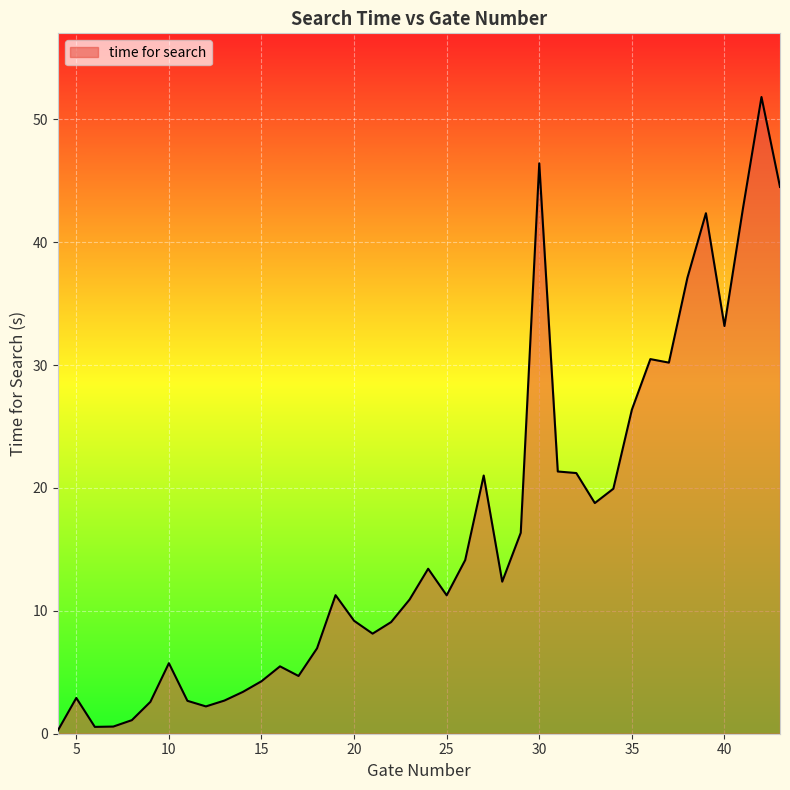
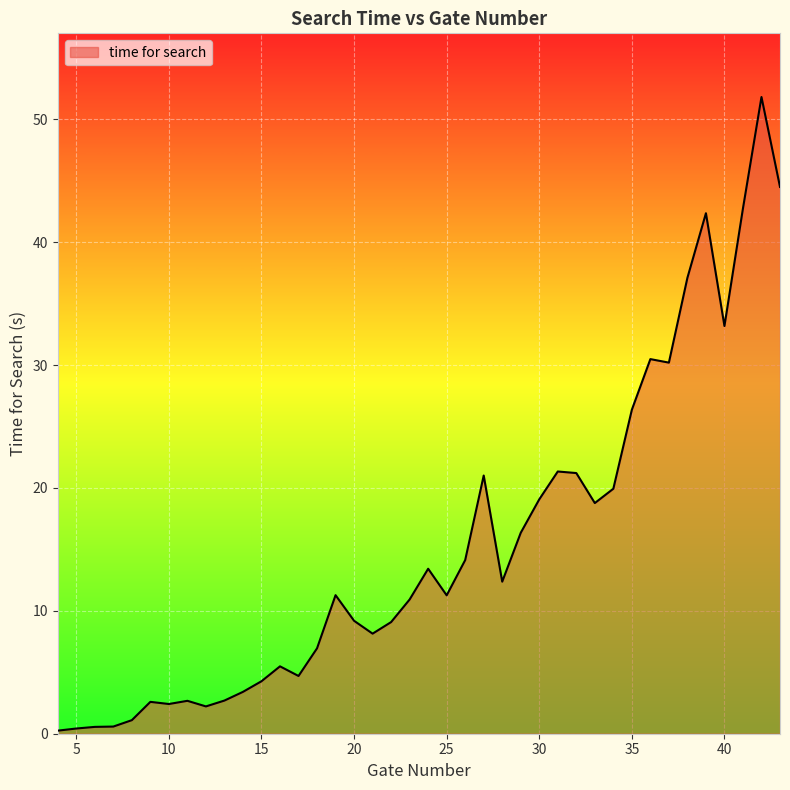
5: 2.9 -> 0.4
10: 5.7 -> 2.4
30: 46.4 -> 19.1
